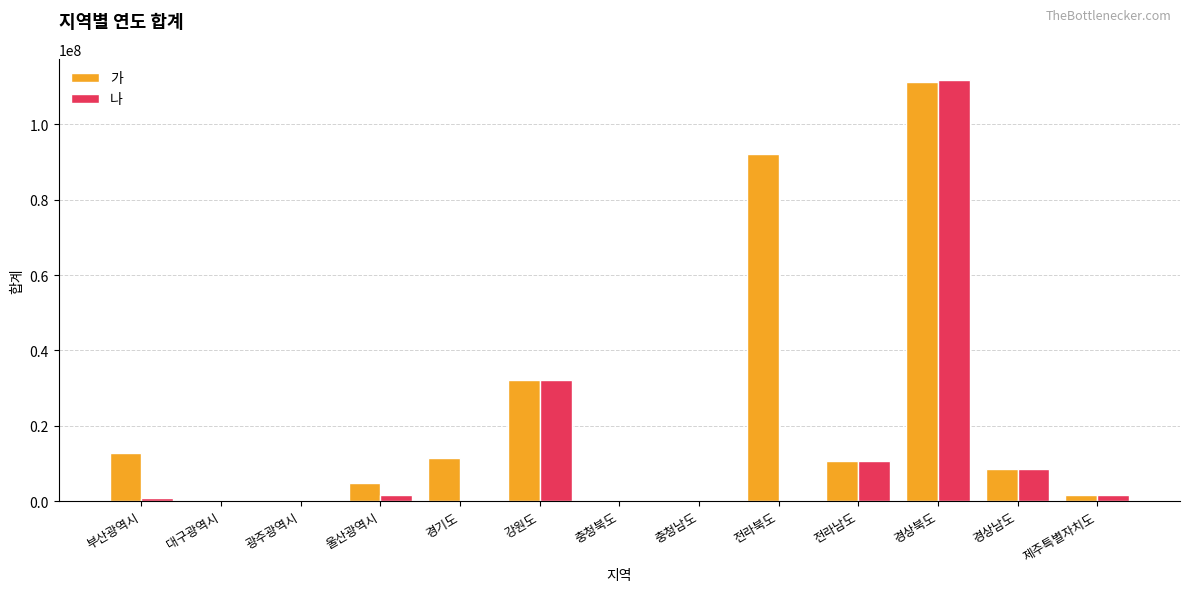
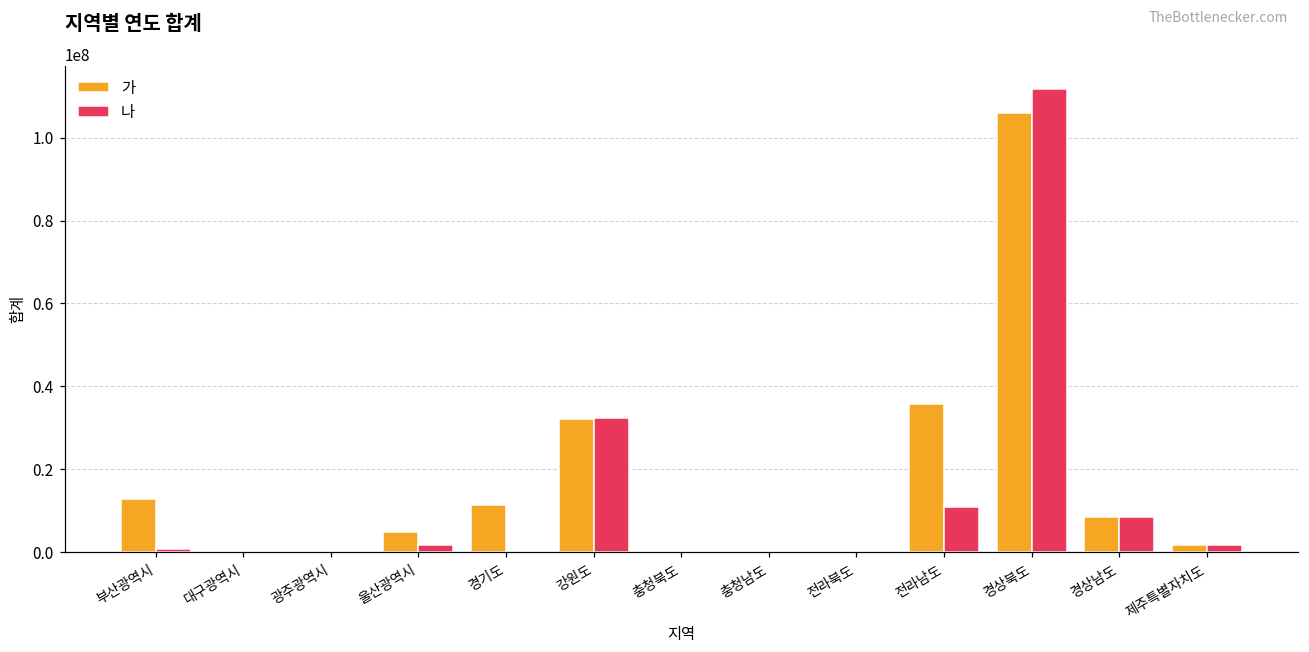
가, 전라북도: 92000000 -> 0
가, 전라남도: 11000000 -> 36000000
가, 경상북도: 111000000 -> 106000000
